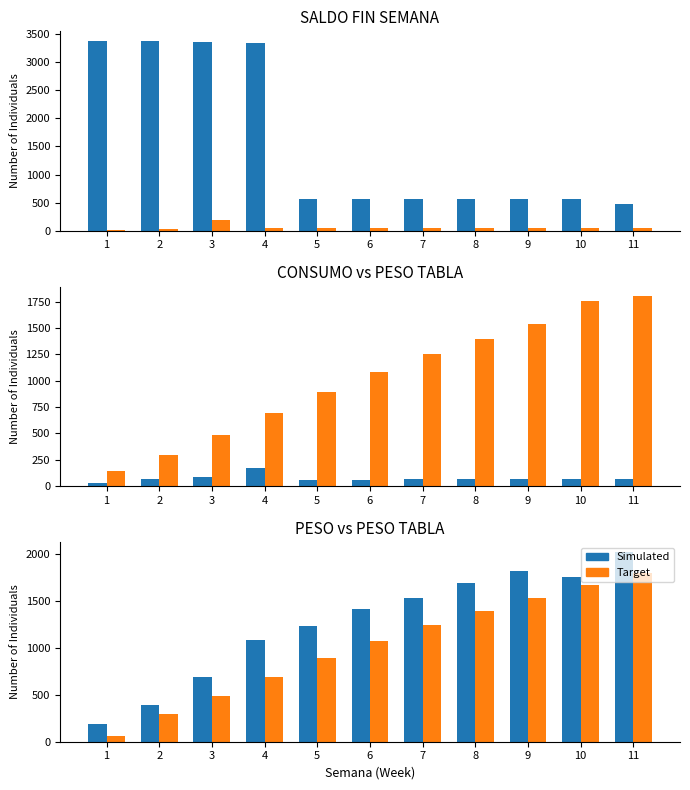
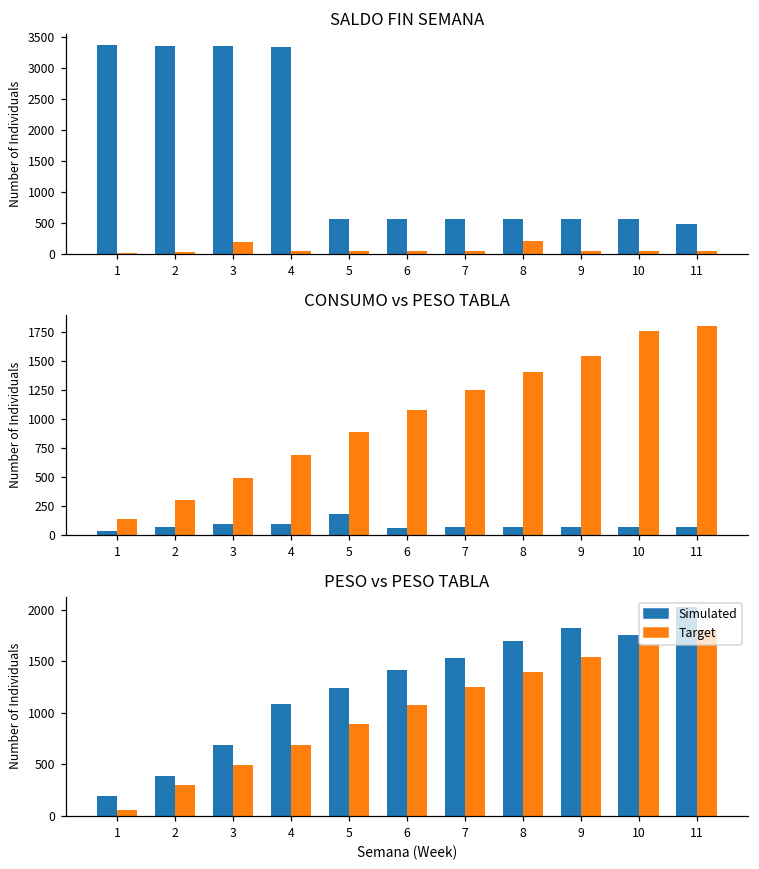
SALDO FIN SEMANA, Target, 8: 0 -> 200
CONSUMO vs PESO TABLA, Simulated, 4: 170 -> 90
CONSUMO vs PESO TABLA, Simulated, 5: 60 -> 180
